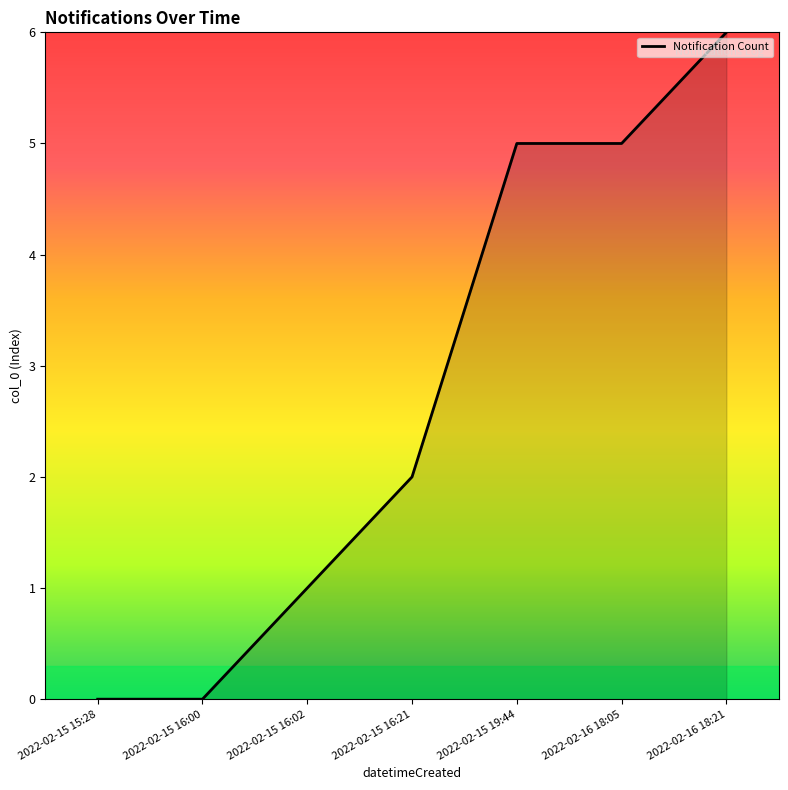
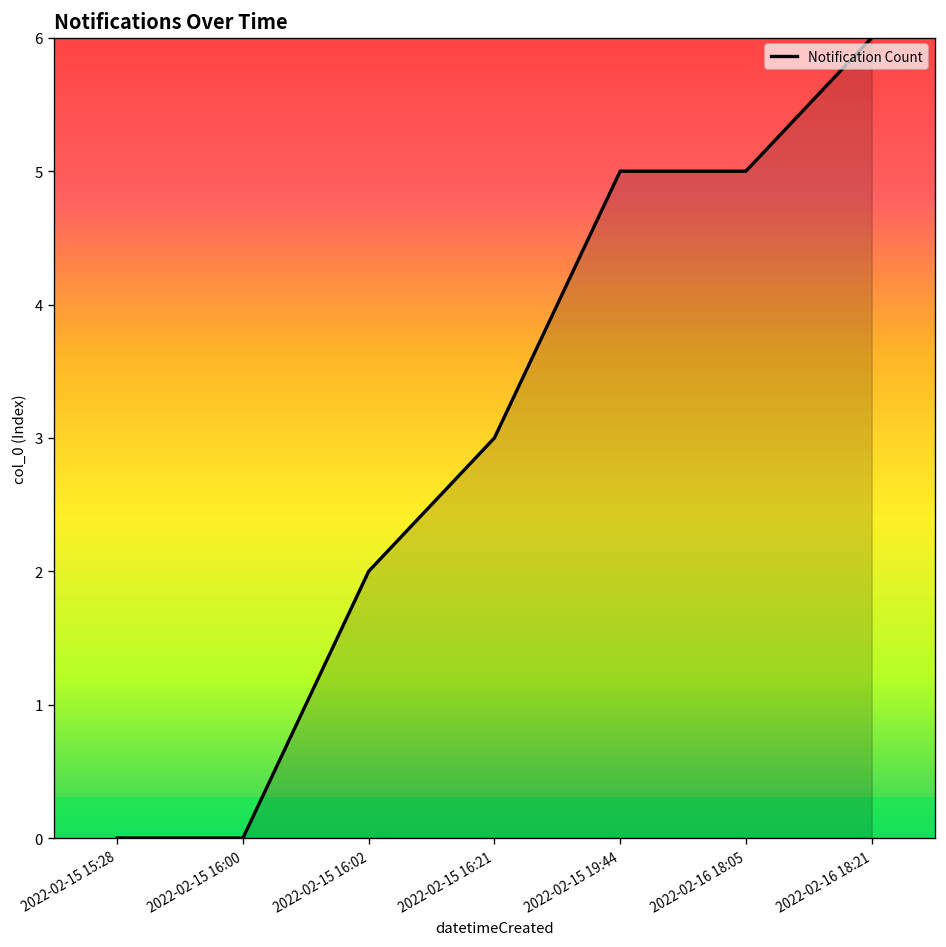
2022-02-15 16:02: 1 -> 2
2022-02-15 16:21: 2 -> 3
